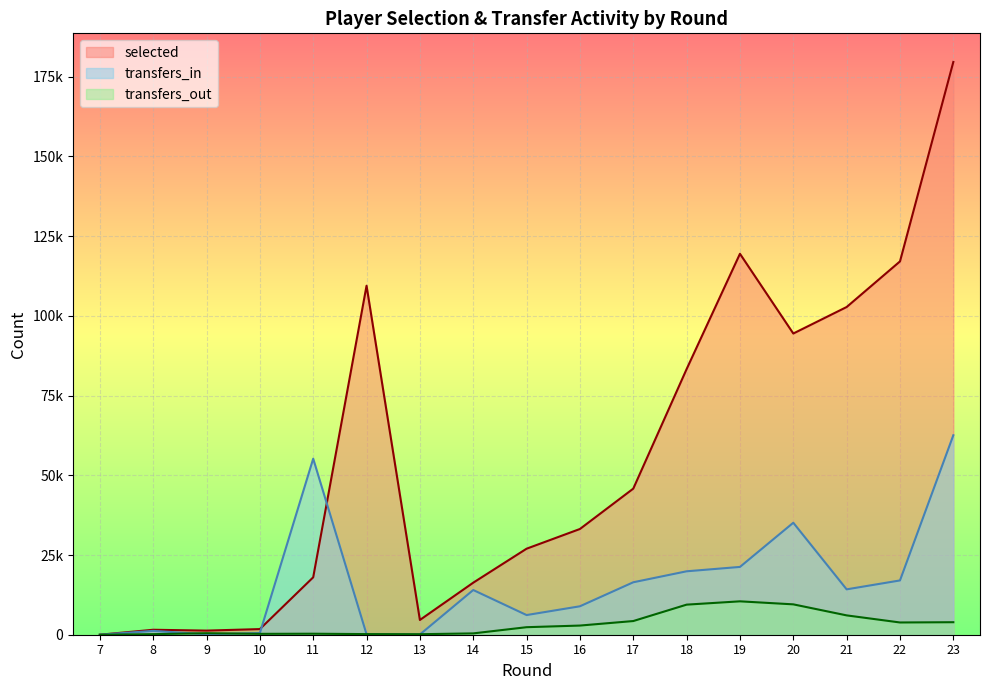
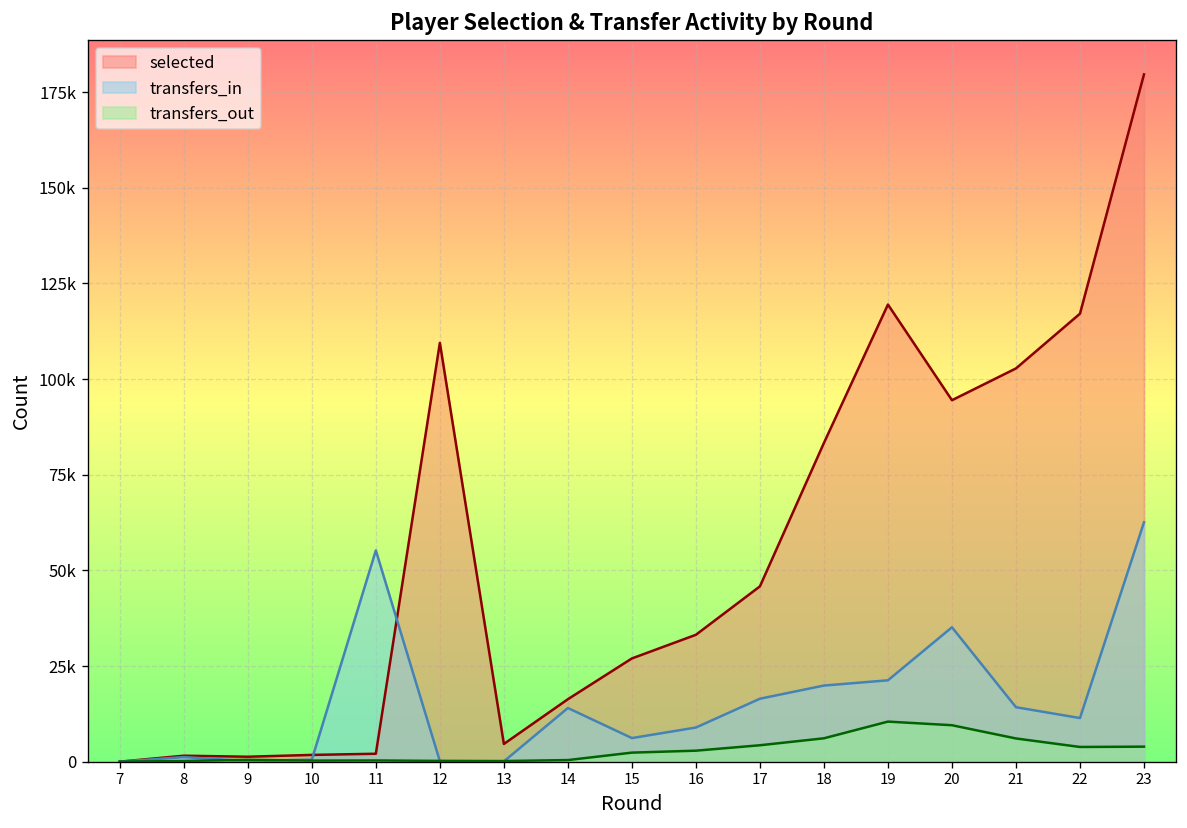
selected, 11: 18000 -> 2000
transfers_out, 18: 9000 -> 6000
transfers_in, 22: 17000 -> 11000
